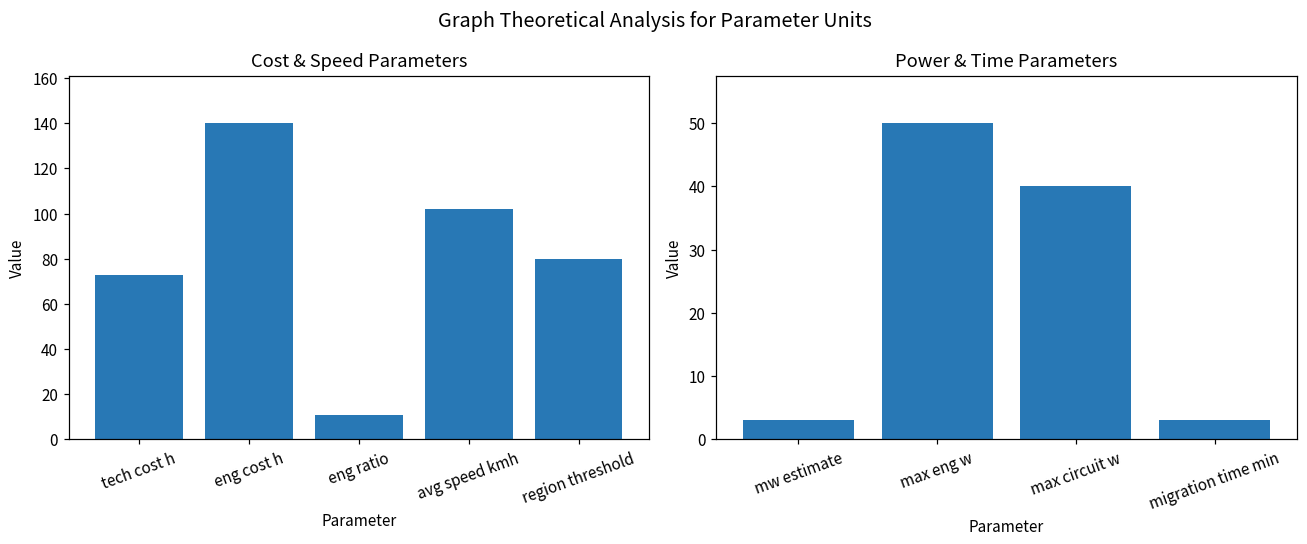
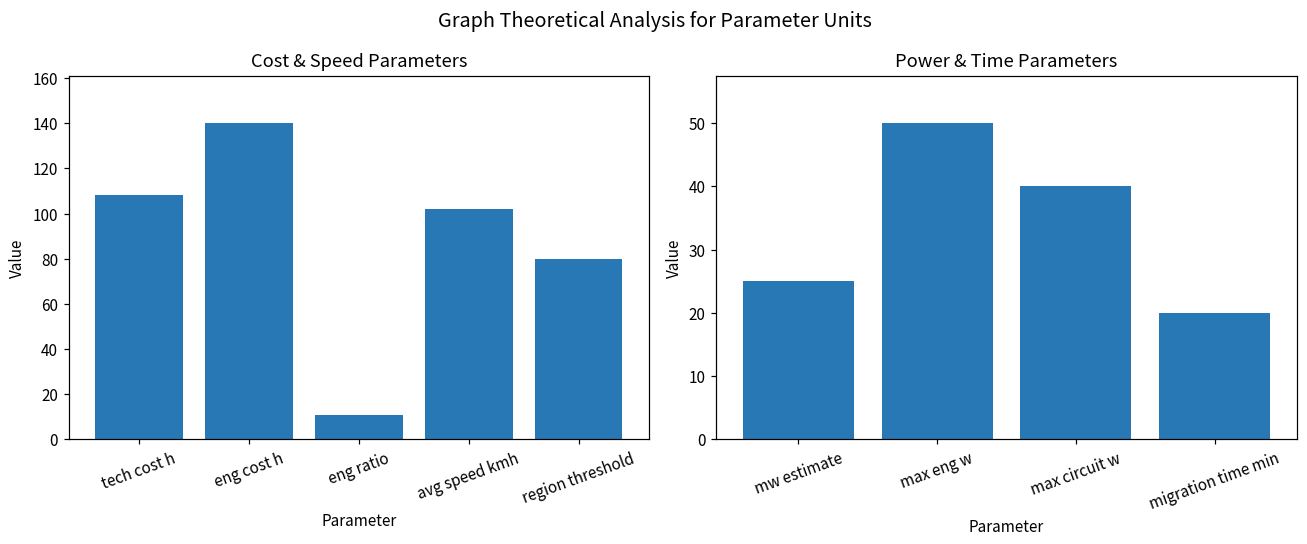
Cost & Speed Parameters, tech cost h: 73 -> 108
Power & Time Parameters, mw estimate: 3 -> 25
Power & Time Parameters, migration time min: 3 -> 20
